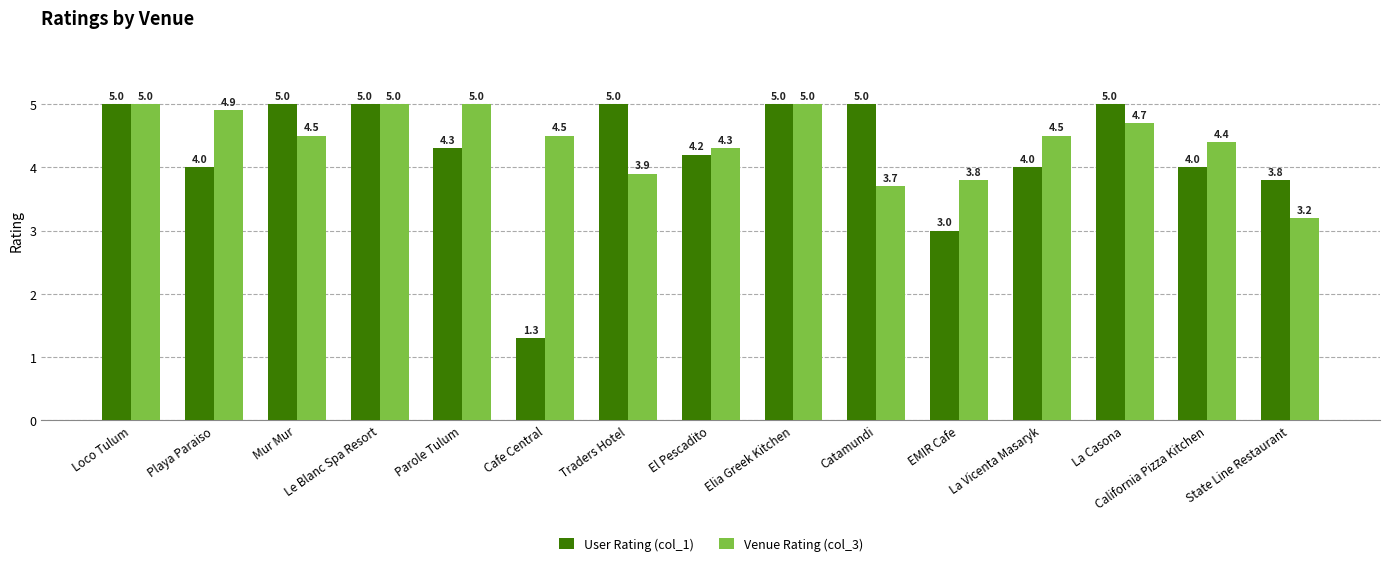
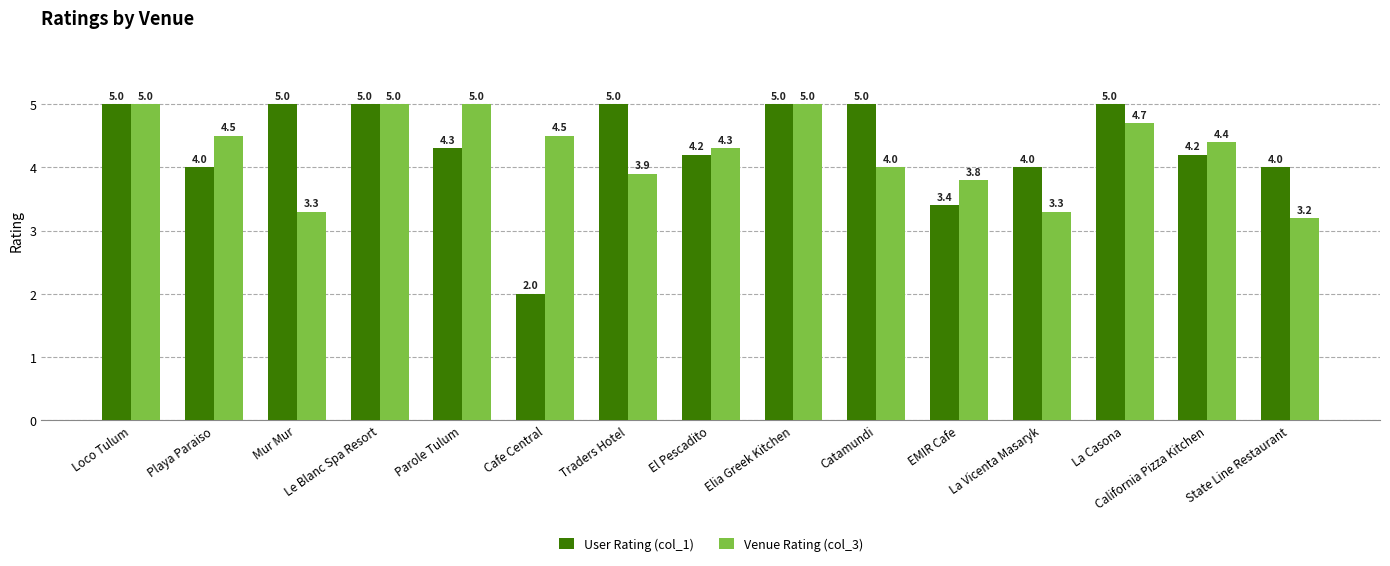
Venue Rating (col_3), Playa Paraiso: 4.9 -> 4.5
Venue Rating (col_3), Mur Mur: 4.5 -> 3.3
User Rating (col_1), Cafe Central: 1.3 -> 2.0
Venue Rating (col_3), Catamundi: 3.7 -> 4.0
User Rating (col_1), EMIR Cafe: 3.0 -> 3.4
Venue Rating (col_3), La Vicenta Masaryk: 4.5 -> 3.3
User Rating (col_1), California Pizza Kitchen: 4.0 -> 4.2
User Rating (col_1), State Line Restaurant: 3.8 -> 4.0
